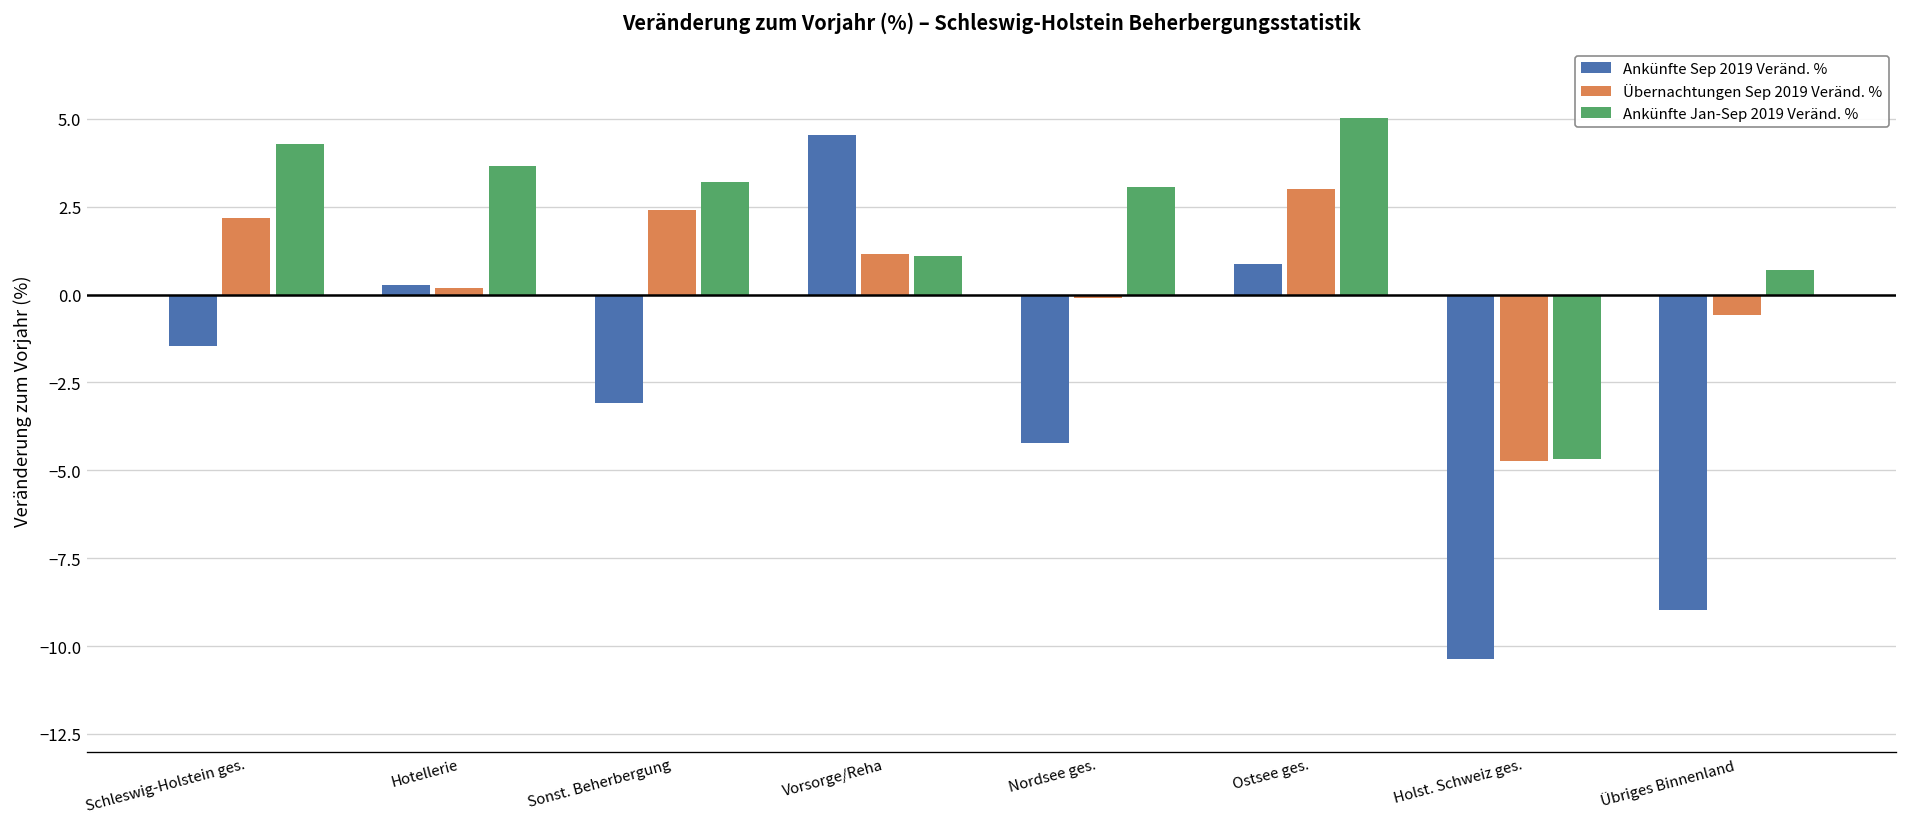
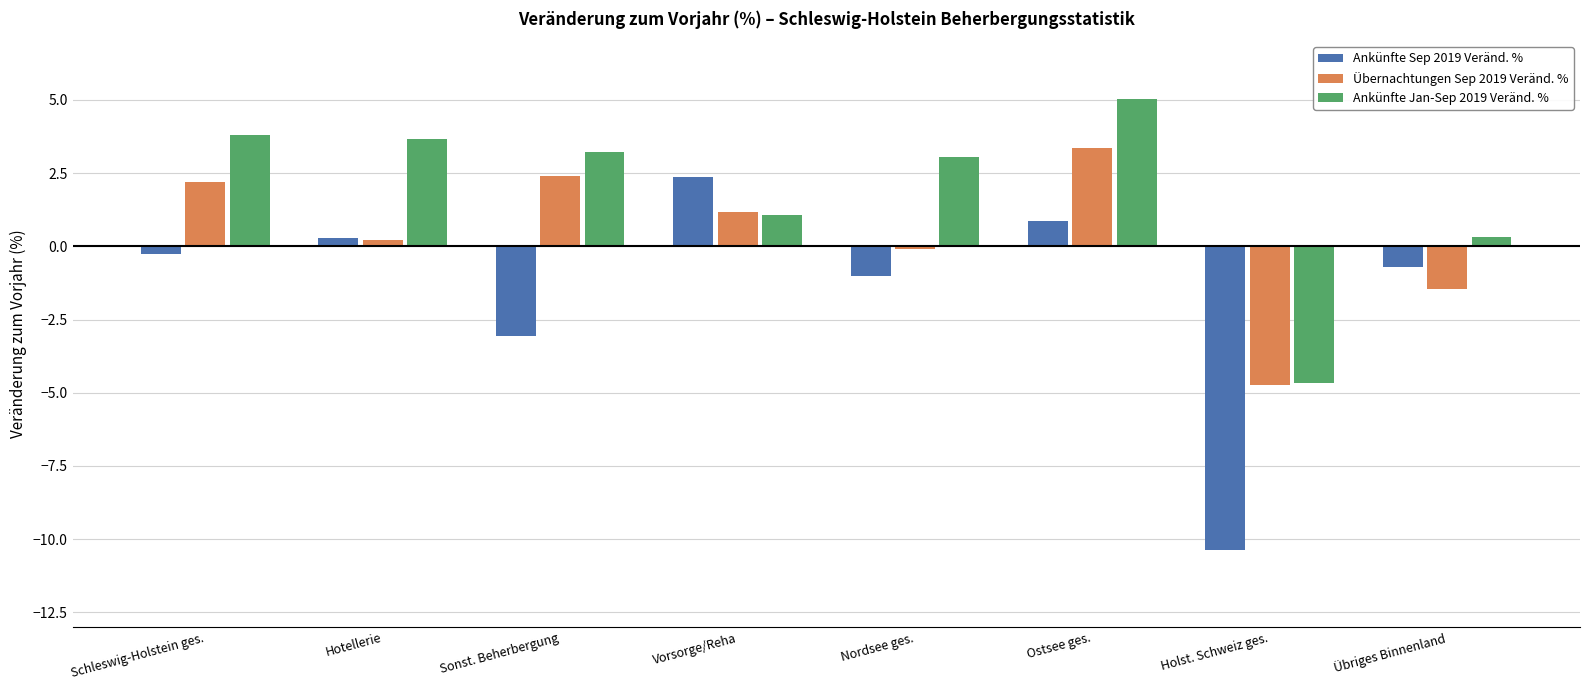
Ankünfte Sep 2019 Veränd. %, Schleswig-Holstein ges.: -1.5 -> -0.3
Ankünfte Jan-Sep 2019 Veränd. %, Schleswig-Holstein ges.: 4.3 -> 3.8
Ankünfte Sep 2019 Veränd. %, Vorsorge/Reha: 4.5 -> 2.4
Ankünfte Sep 2019 Veränd. %, Nordsee ges.: -4.2 -> -1.0
Übernachtungen Sep 2019 Veränd. %, Ostsee ges.: 3.0 -> 3.4
Ankünfte Sep 2019 Veränd. %, Übriges Binnenland: -9.0 -> -0.7
Übernachtungen Sep 2019 Veränd. %, Übriges Binnenland: -0.6 -> -1.5
Ankünfte Jan-Sep 2019 Veränd. %, Übriges Binnenland: 0.7 -> 0.3
